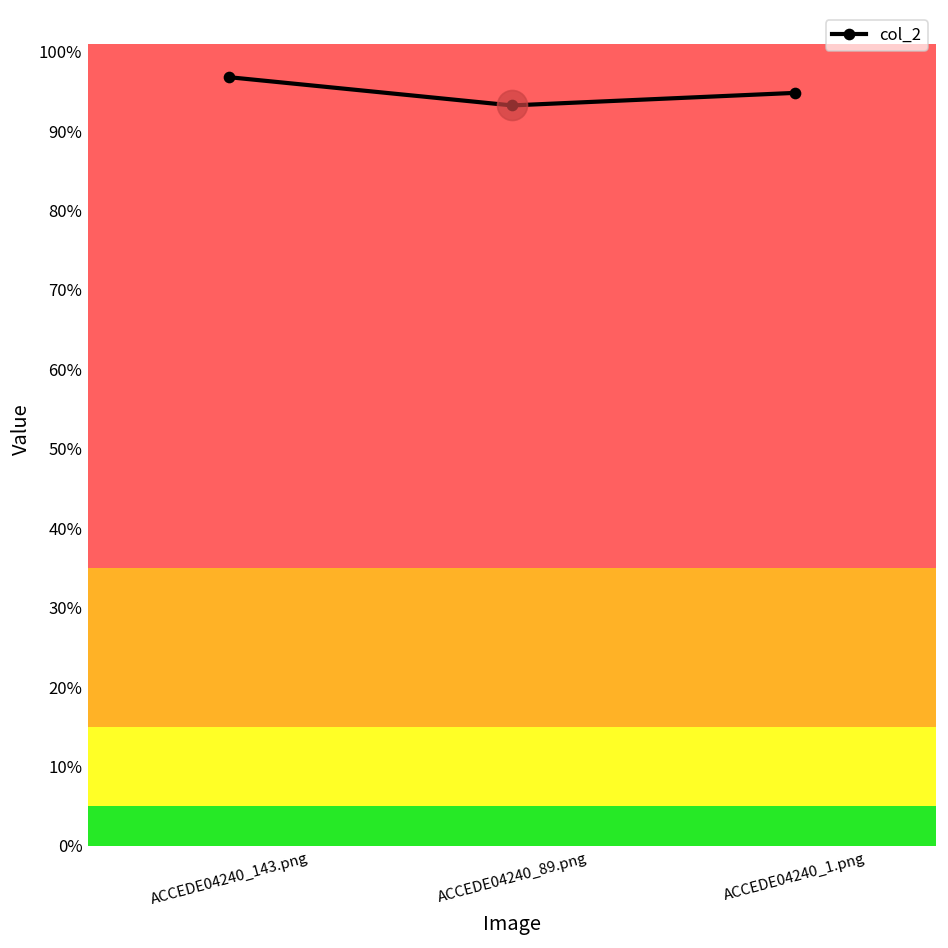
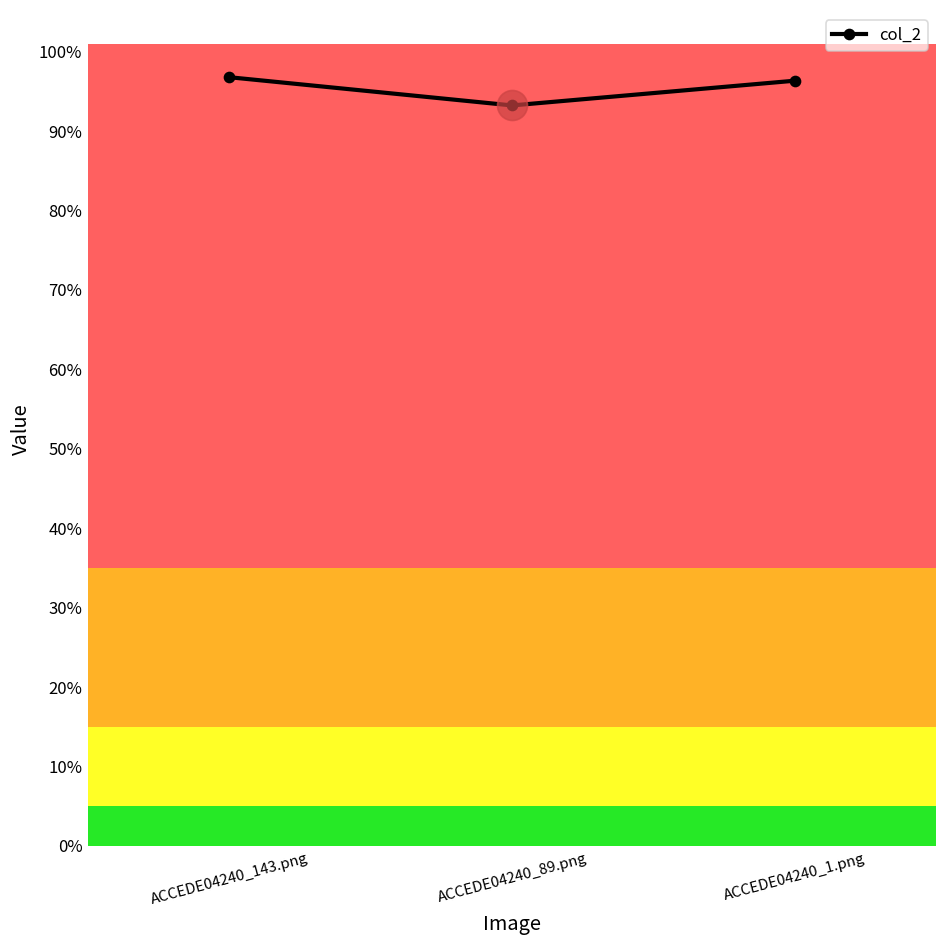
col_2, ACCEDE04240_1.png: 95% -> 96%
